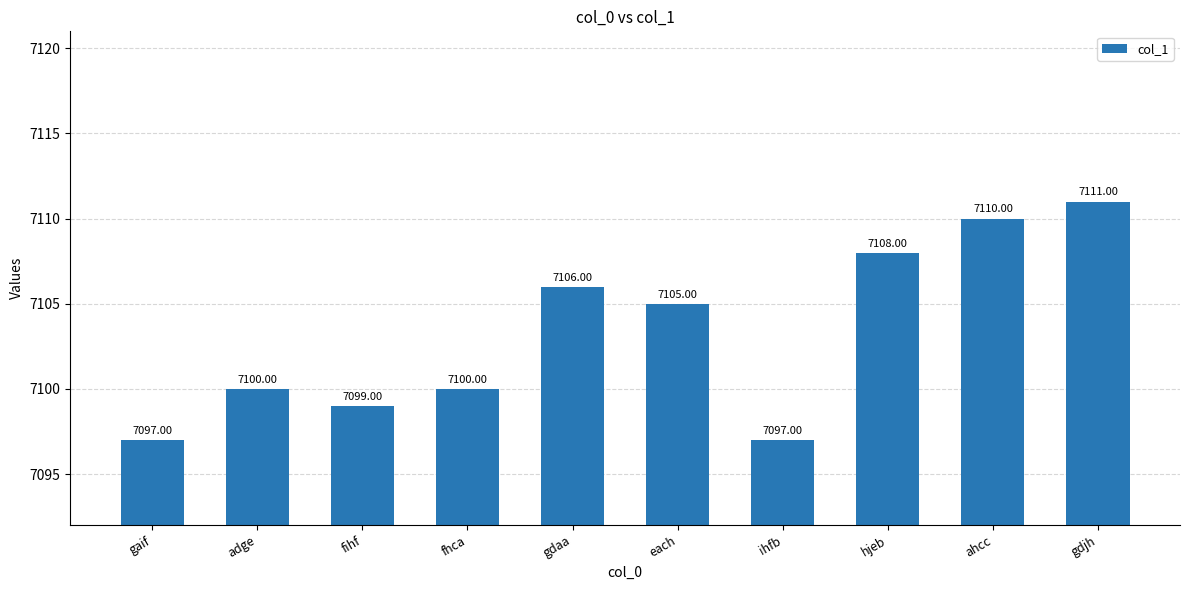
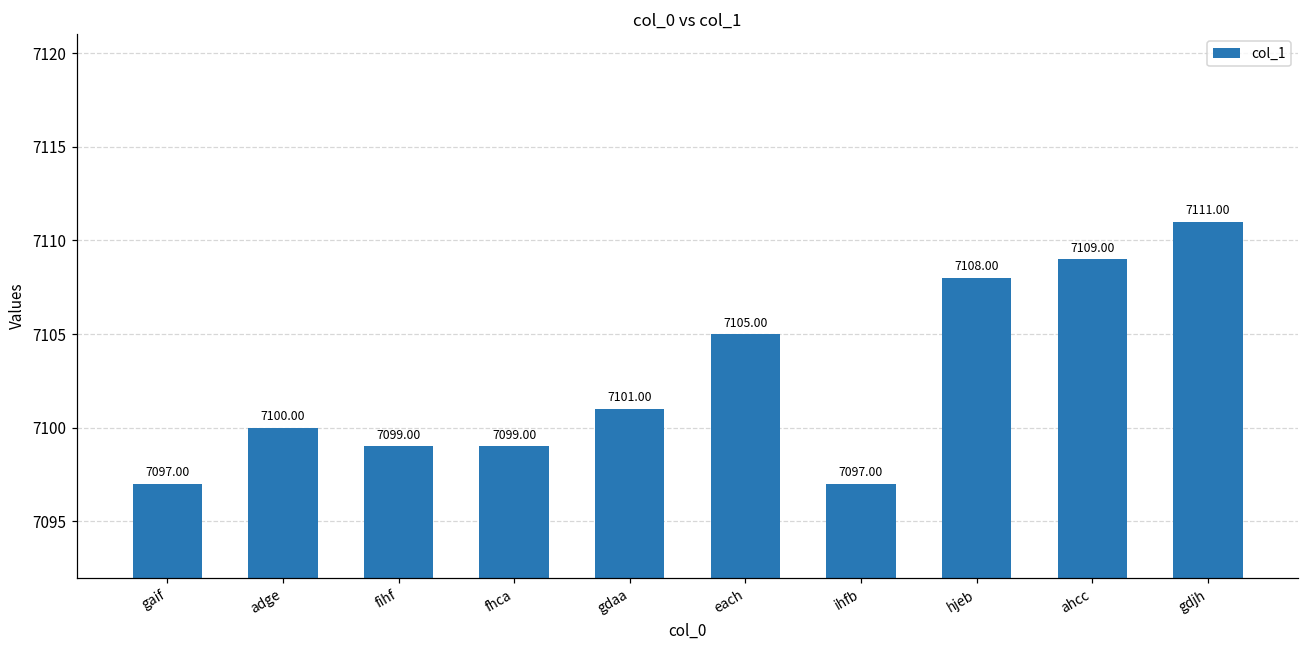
fhca: 7100.00 -> 7099.00
gdaa: 7106.00 -> 7101.00
ahcc: 7110.00 -> 7109.00
